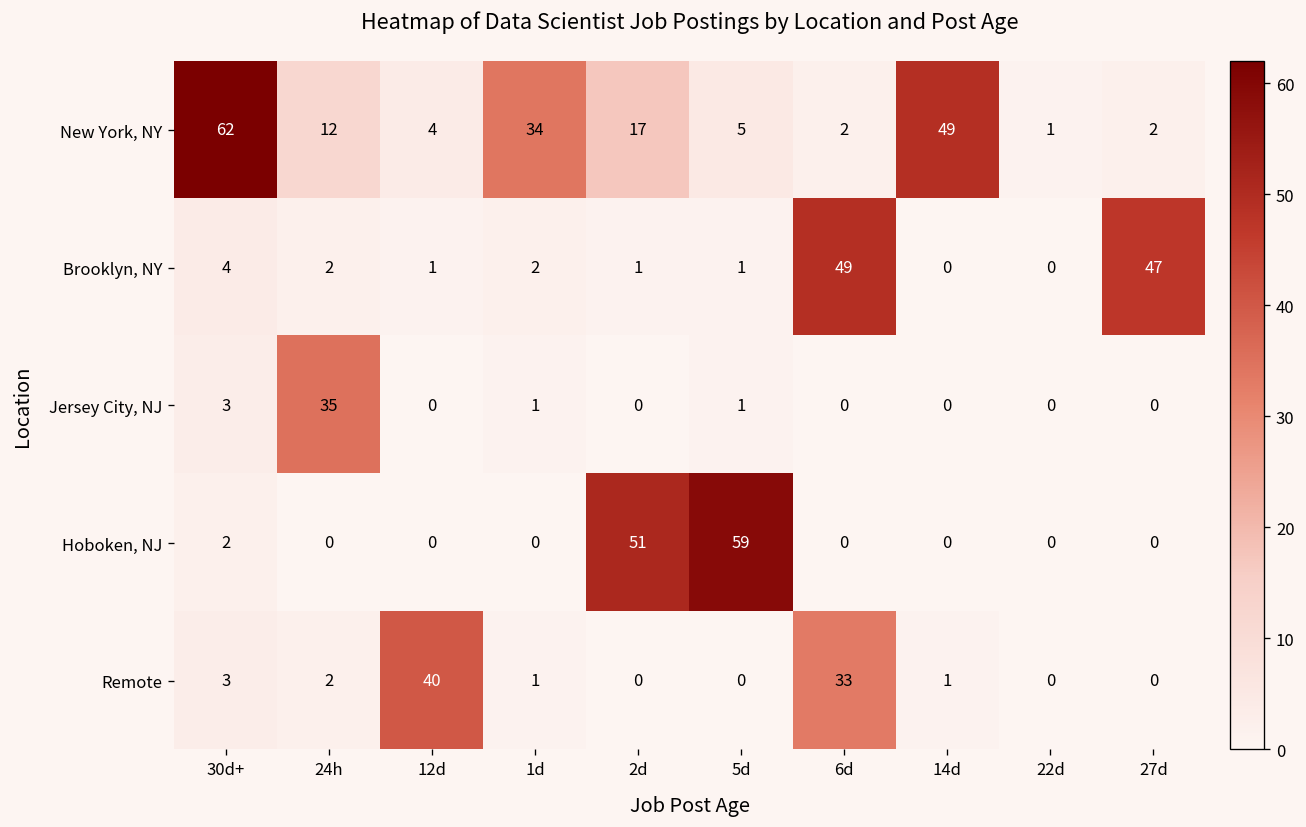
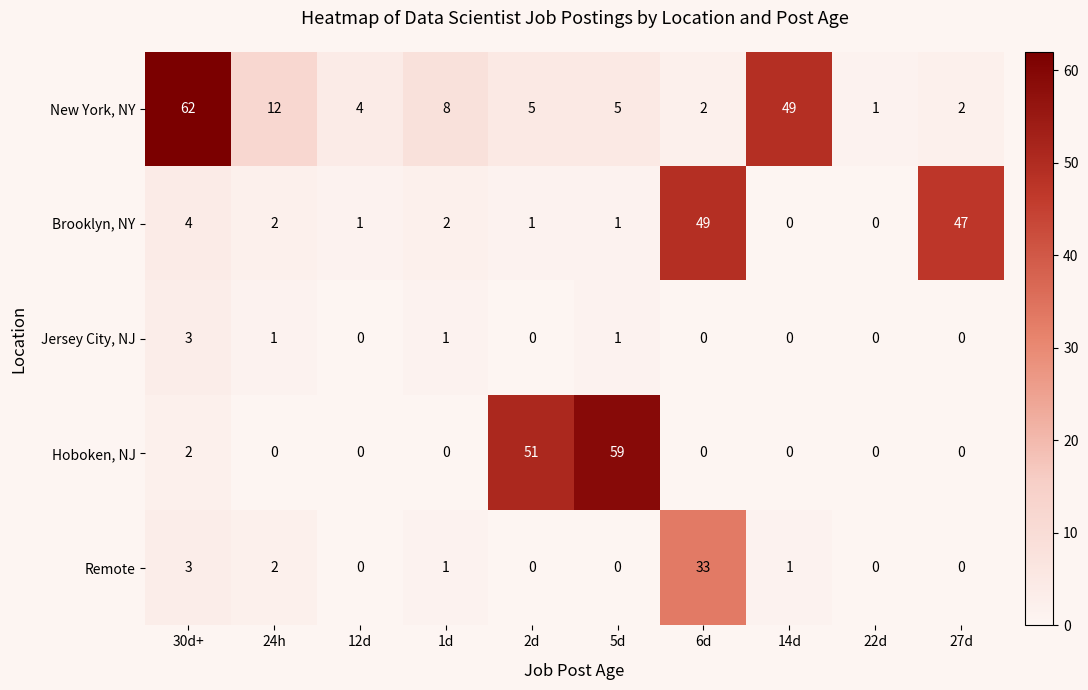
New York, NY, 1d: 34 -> 8
New York, NY, 2d: 17 -> 5
Jersey City, NJ, 24h: 35 -> 1
Remote, 12d: 40 -> 0
